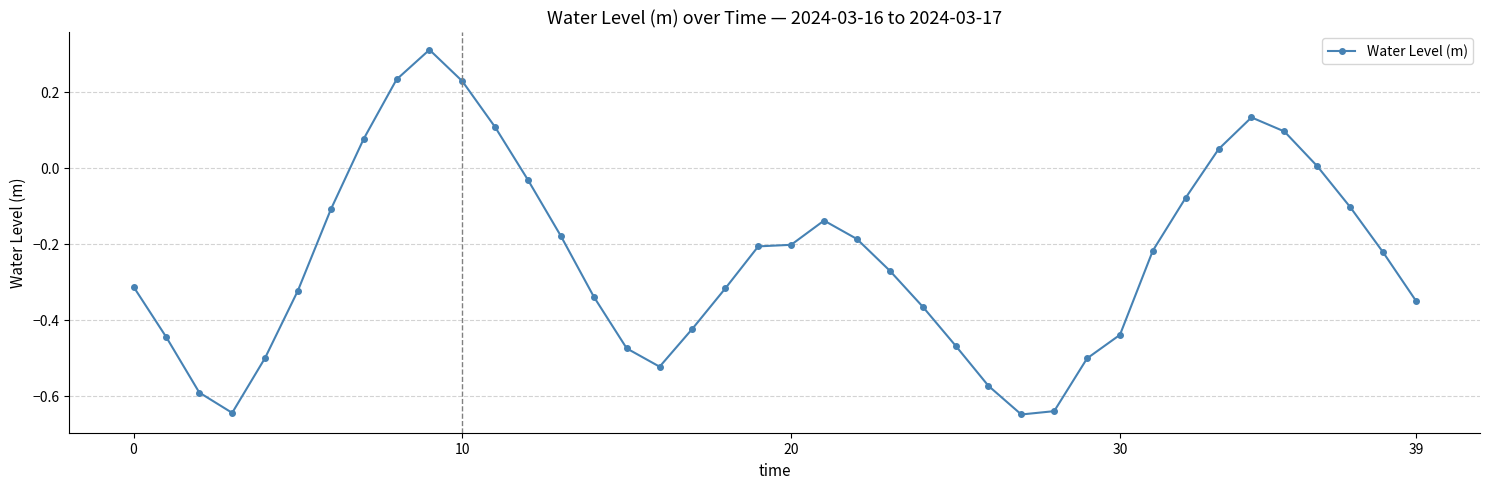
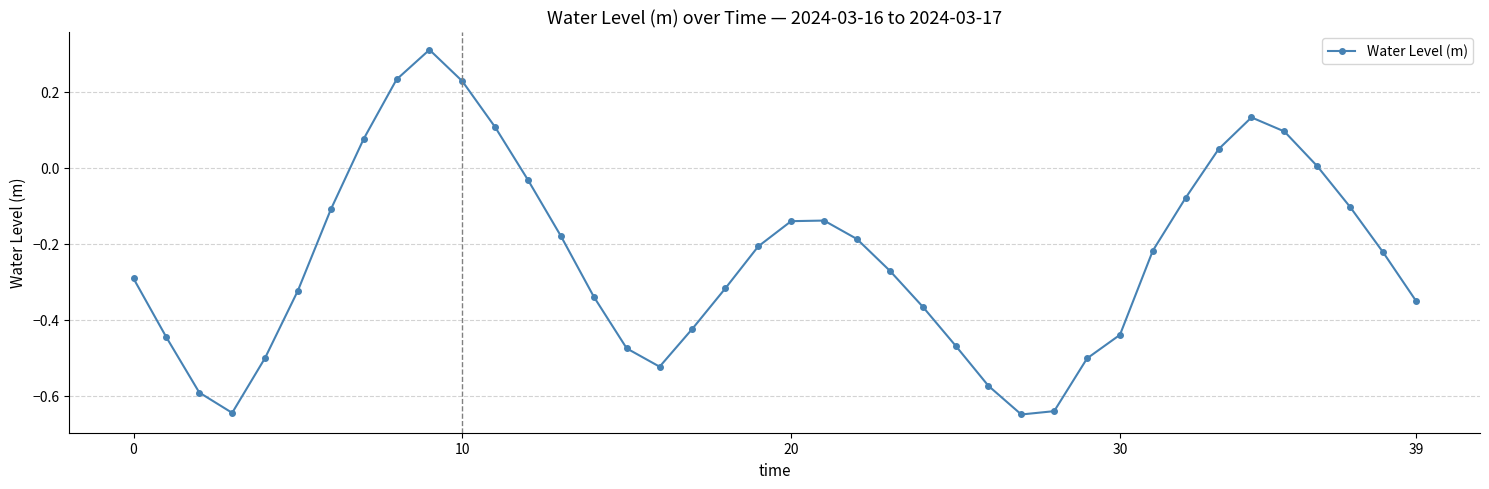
0: -0.31 -> -0.29
20: -0.20 -> -0.14
